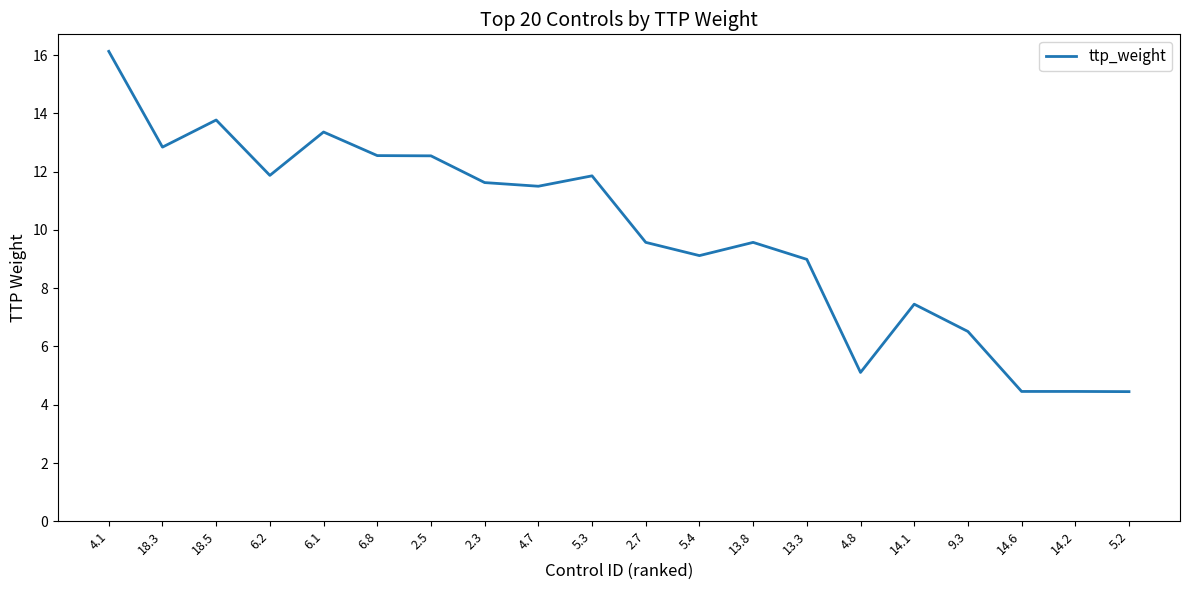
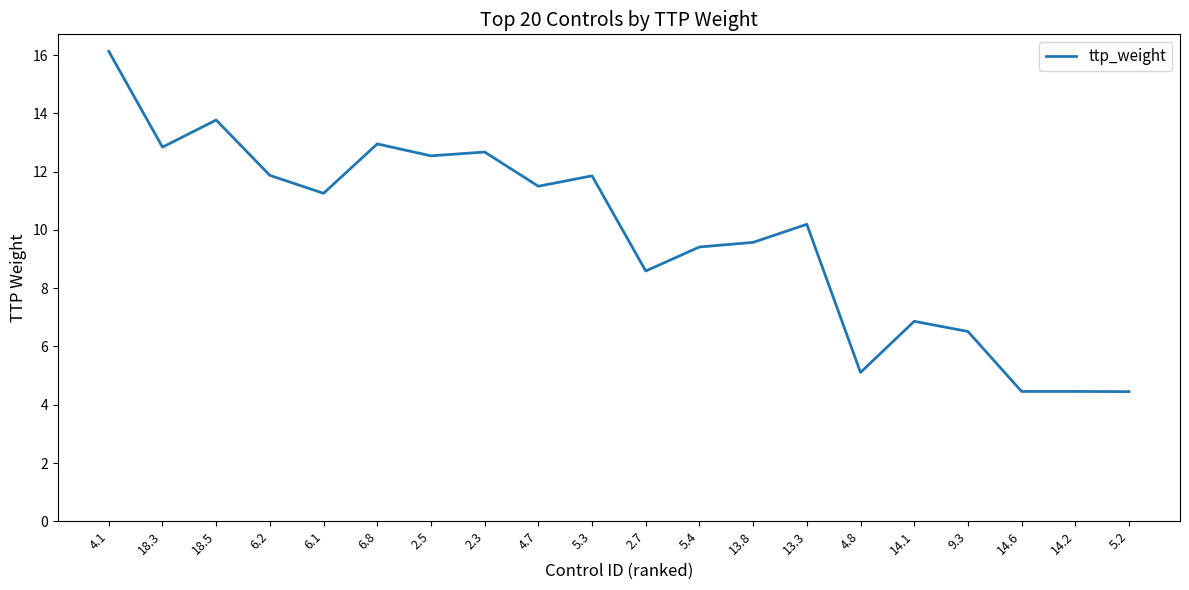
6.1: 13.4 -> 11.3
6.8: 12.6 -> 13.0
2.3: 11.6 -> 12.7
2.7: 9.6 -> 8.6
5.4: 9.1 -> 9.4
13.3: 9.0 -> 10.2
14.1: 7.5 -> 6.9
